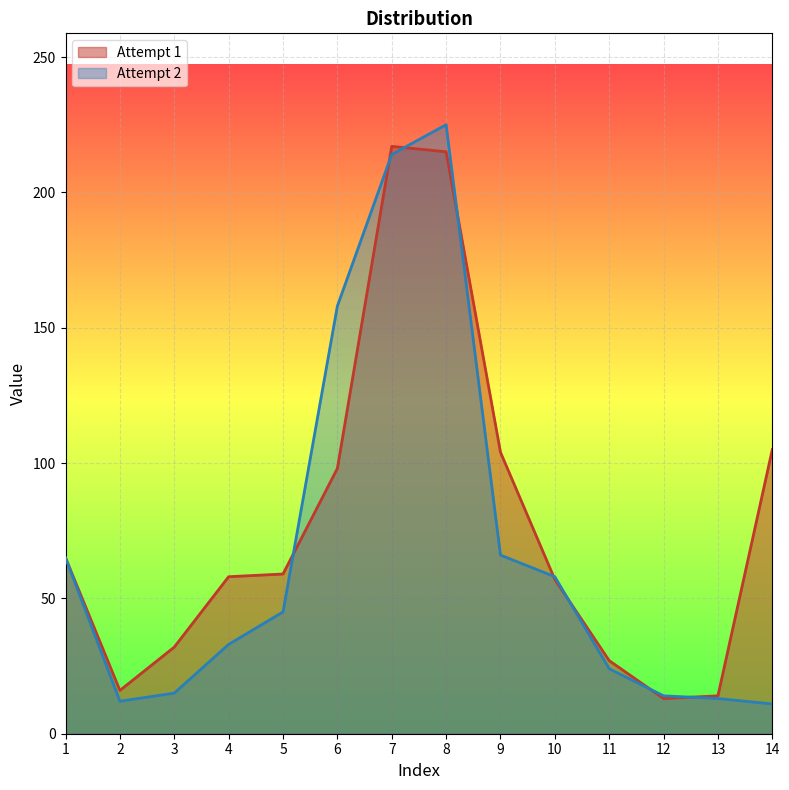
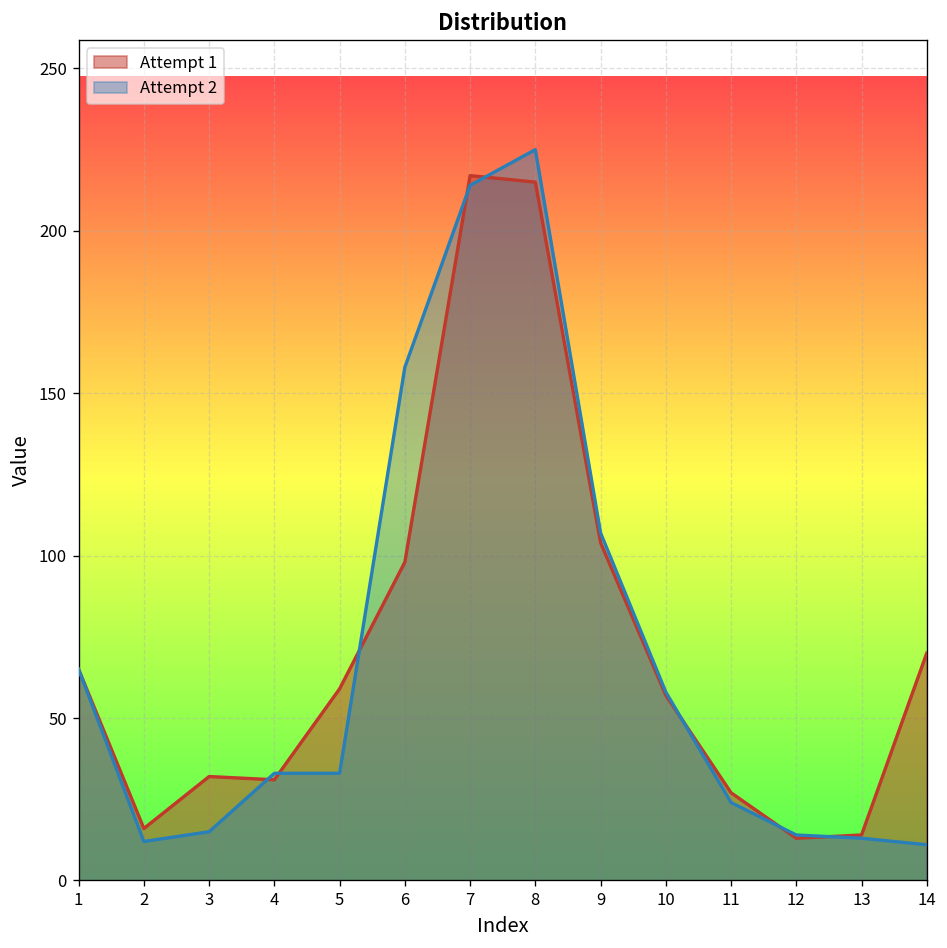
Attempt 1, 4: 58 -> 31
Attempt 2, 5: 45 -> 33
Attempt 2, 9: 66 -> 107
Attempt 1, 14: 105 -> 70
